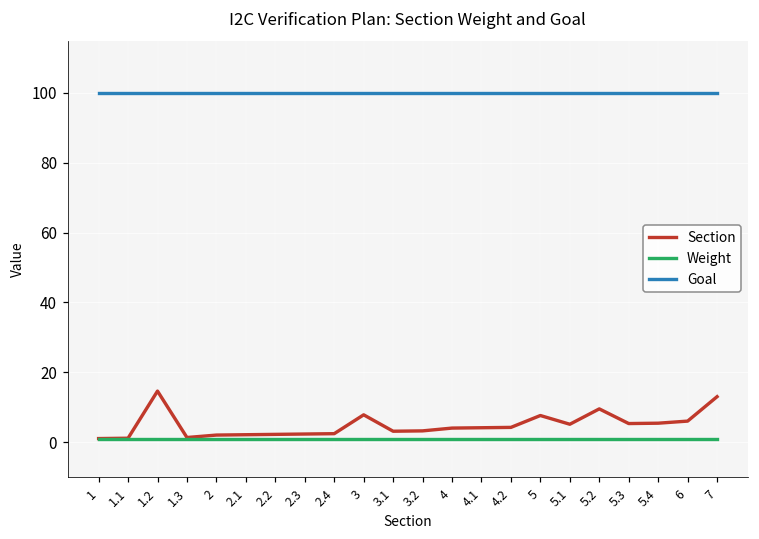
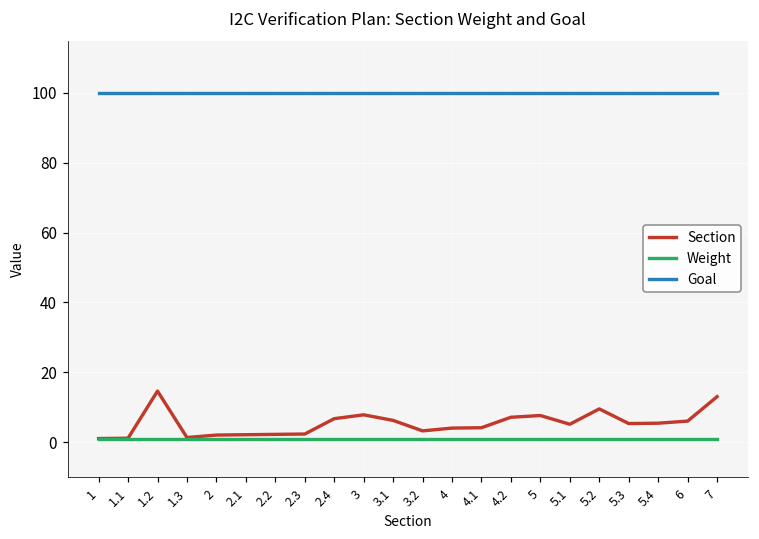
Section, 2.4: 2 -> 7
Section, 3.1: 3 -> 6
Section, 4.2: 4 -> 7
